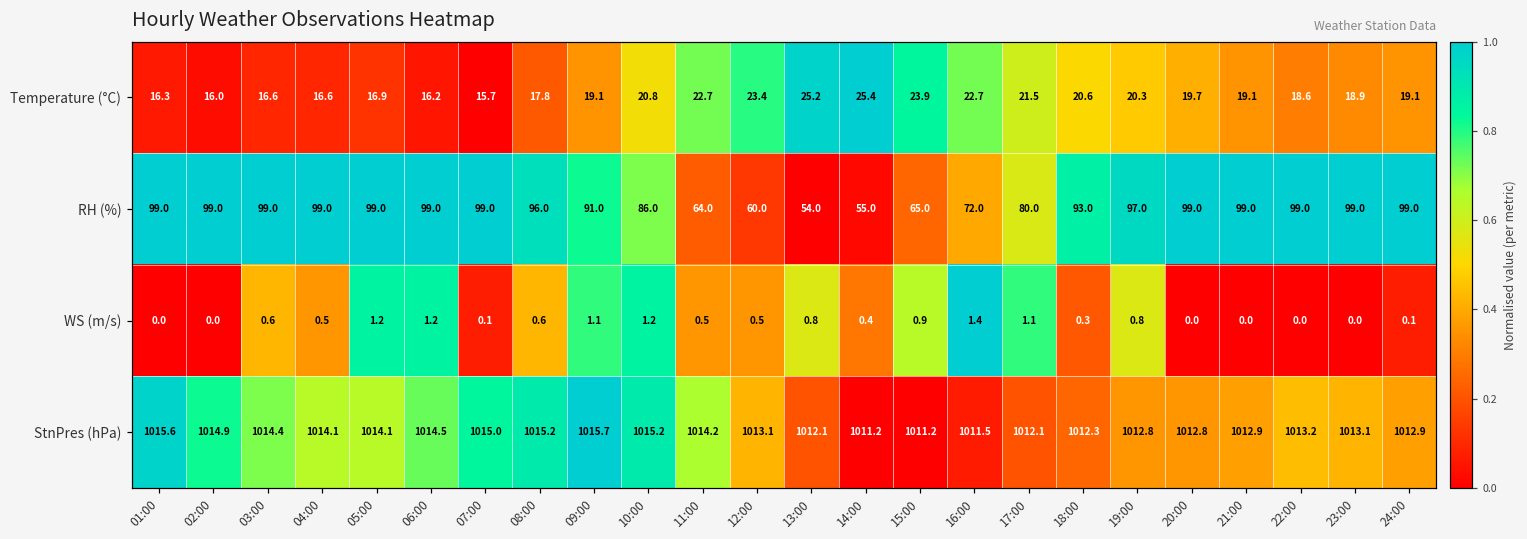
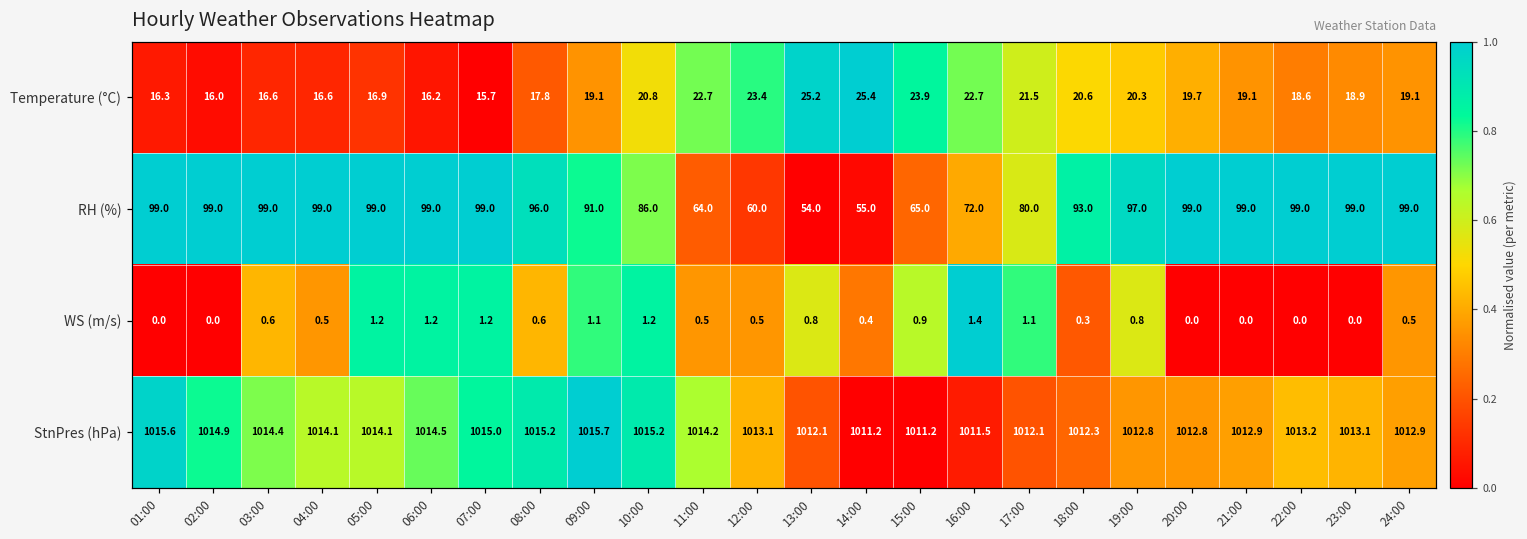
WS (m/s), 07:00: 0.1 -> 1.2
WS (m/s), 24:00: 0.1 -> 0.5
